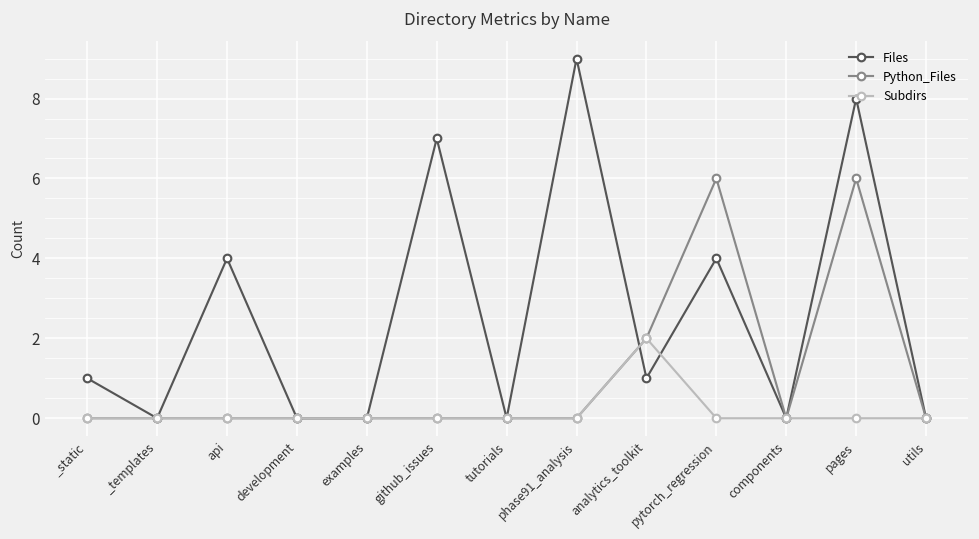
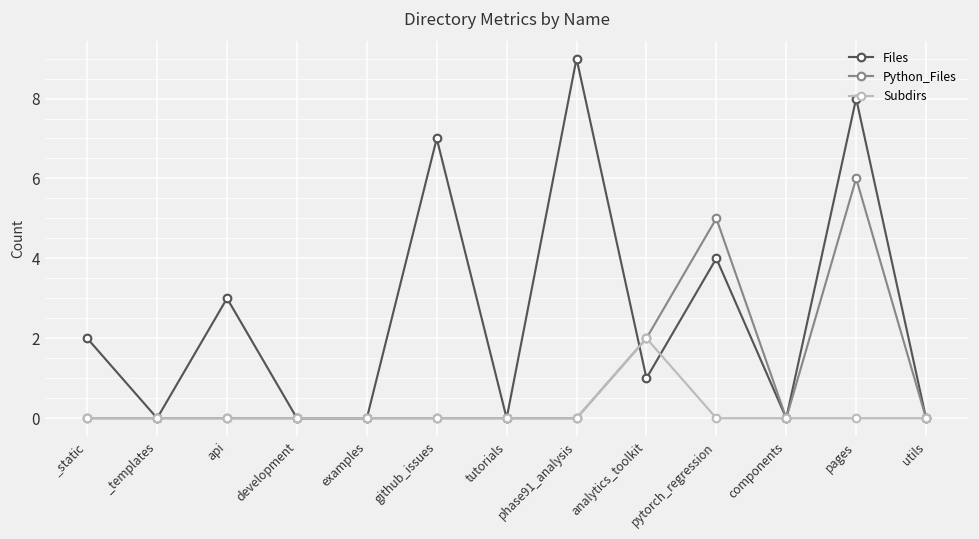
Files, _static: 1 -> 2
Files, api: 4 -> 3
Python_Files, pytorch_regression: 6 -> 5
